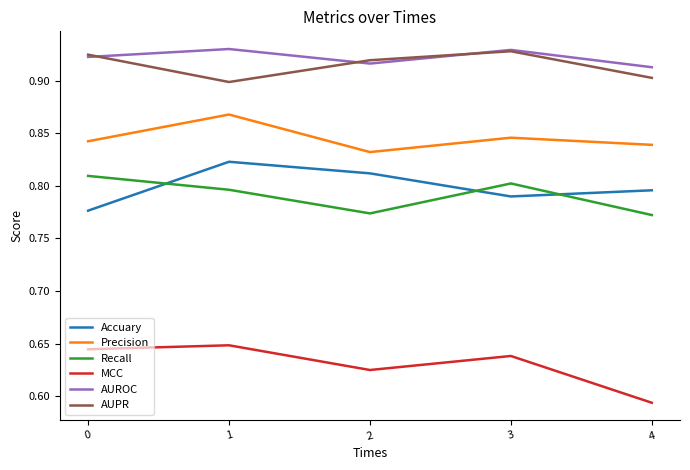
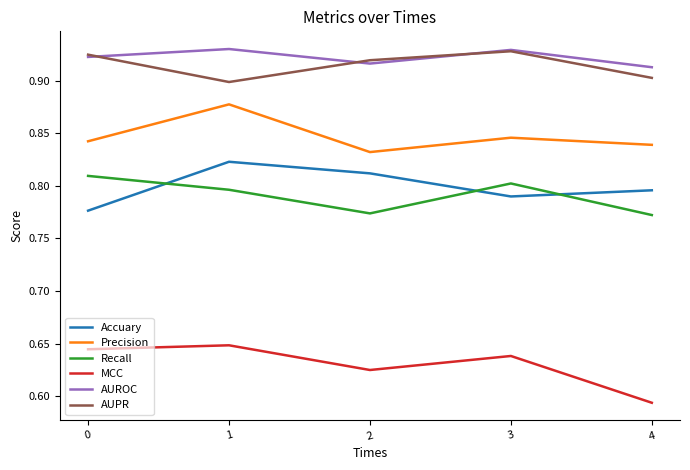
Precision, 1: 0.868 -> 0.877
